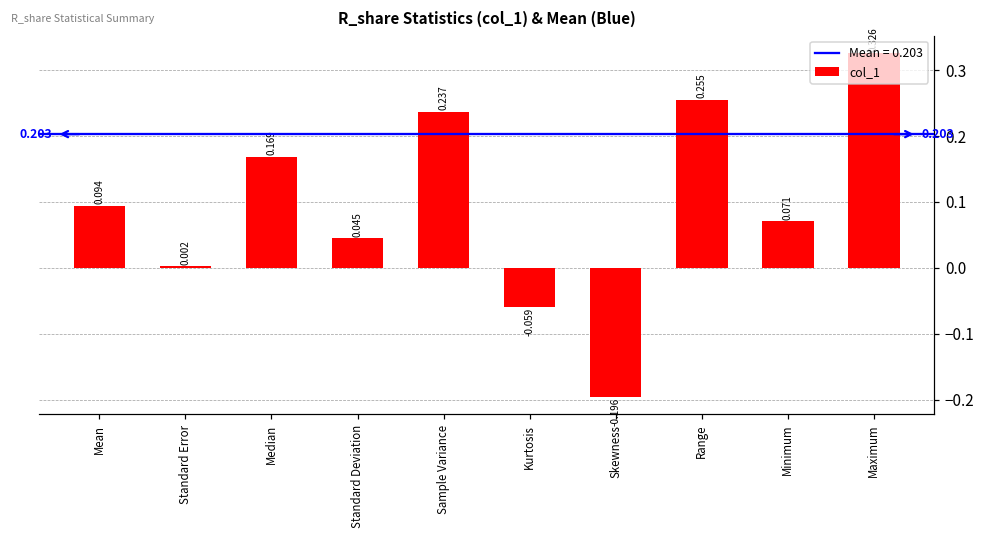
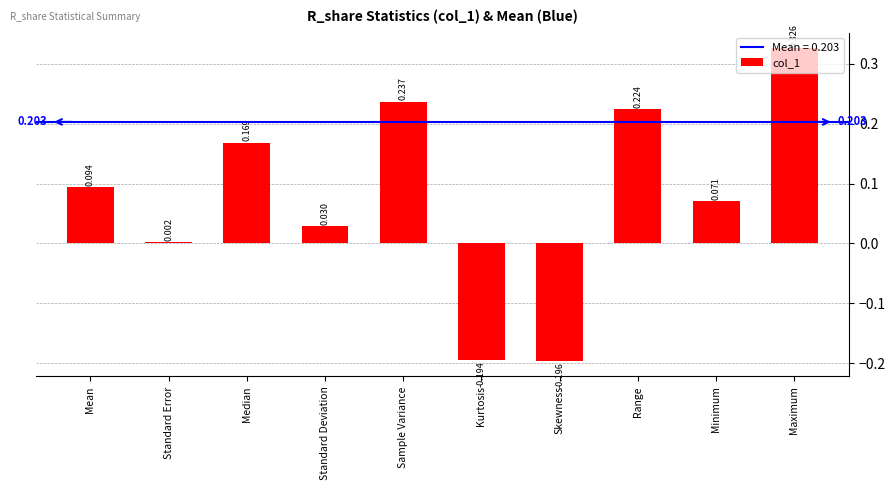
Standard Deviation: 0.045 -> 0.030
Kurtosis: -0.059 -> -0.194
Range: 0.255 -> 0.224
